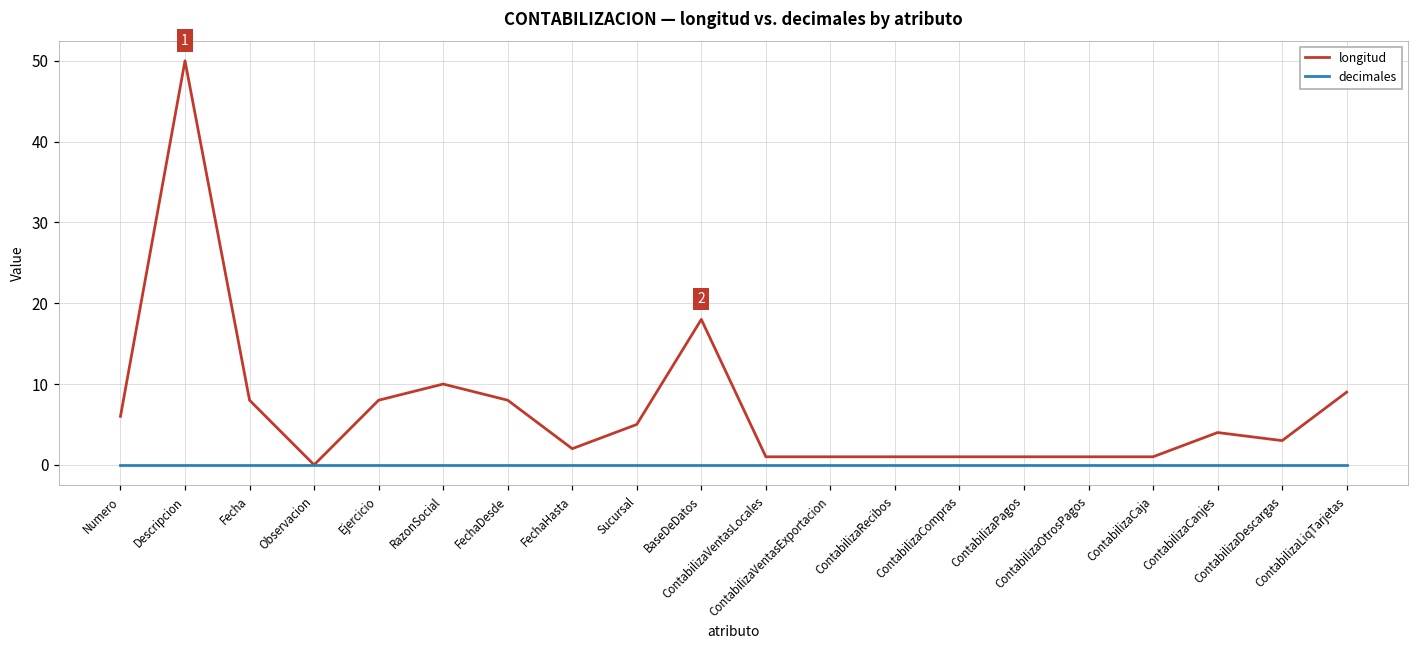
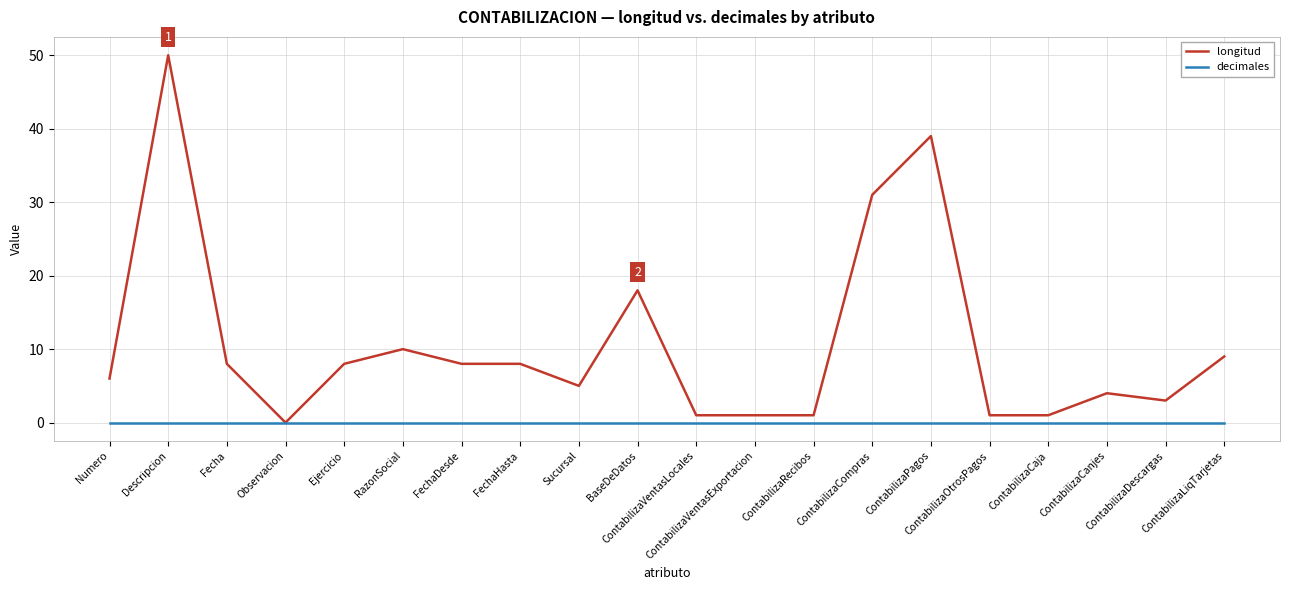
longitud, FechaHasta: 2 -> 8
longitud, ContabilizaCompras: 1 -> 31
longitud, ContabilizaPagos: 1 -> 39
